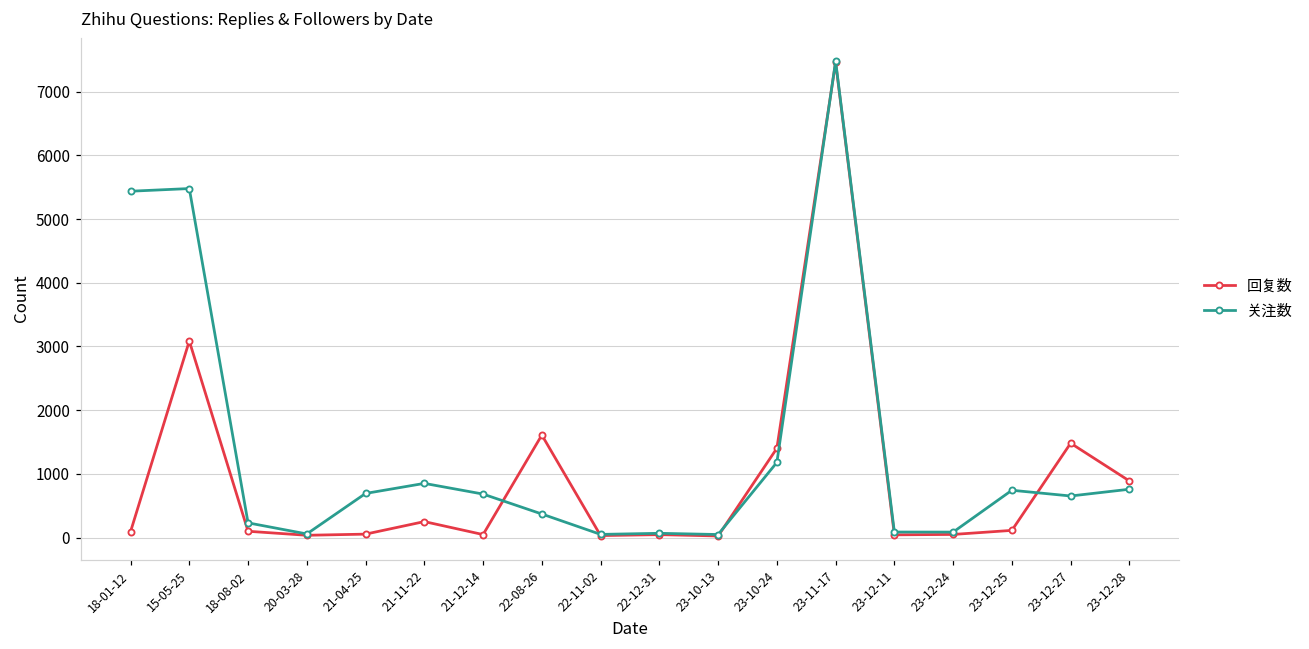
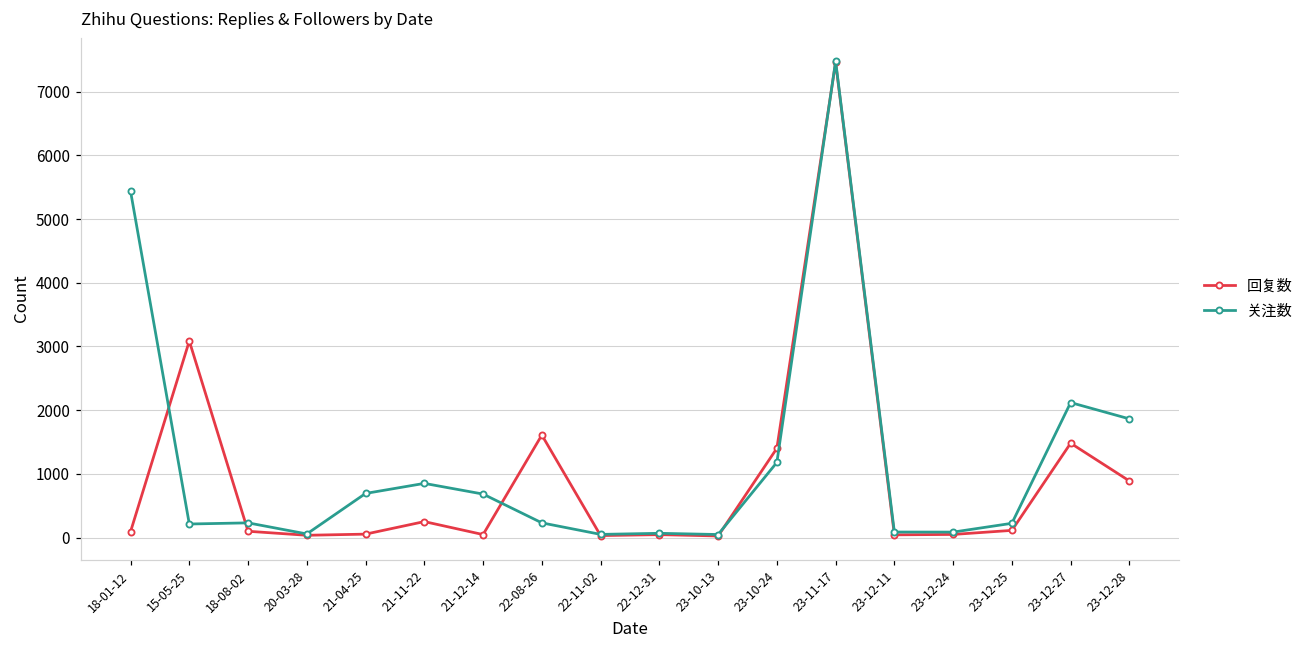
关注数, 15-05-25: 5500 -> 200
关注数, 22-08-26: 400 -> 200
关注数, 23-12-25: 700 -> 200
关注数, 23-12-27: 700 -> 2100
关注数, 23-12-28: 800 -> 1900
